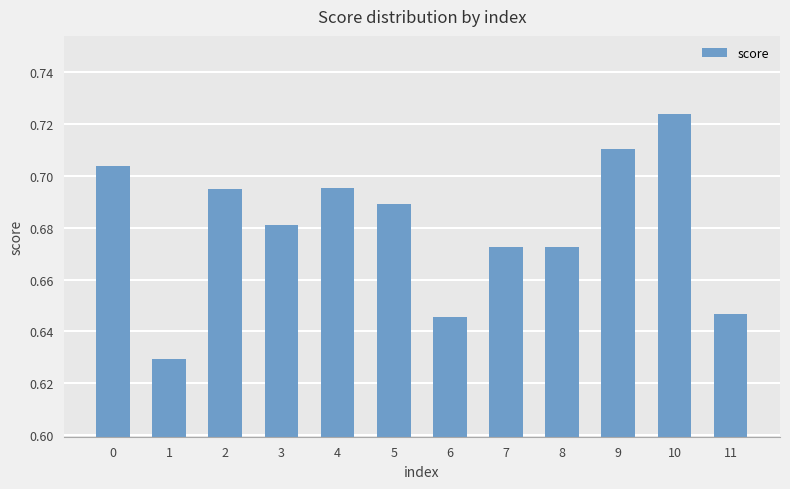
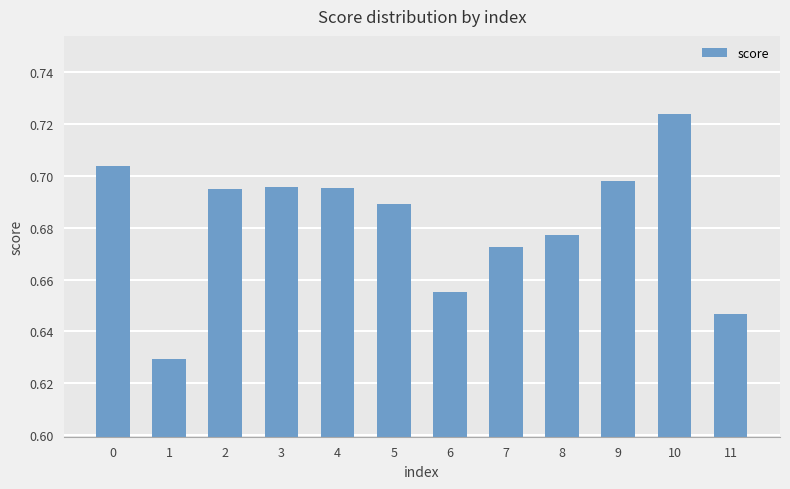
3: 0.681 -> 0.696
6: 0.646 -> 0.655
8: 0.672 -> 0.677
9: 0.711 -> 0.698
